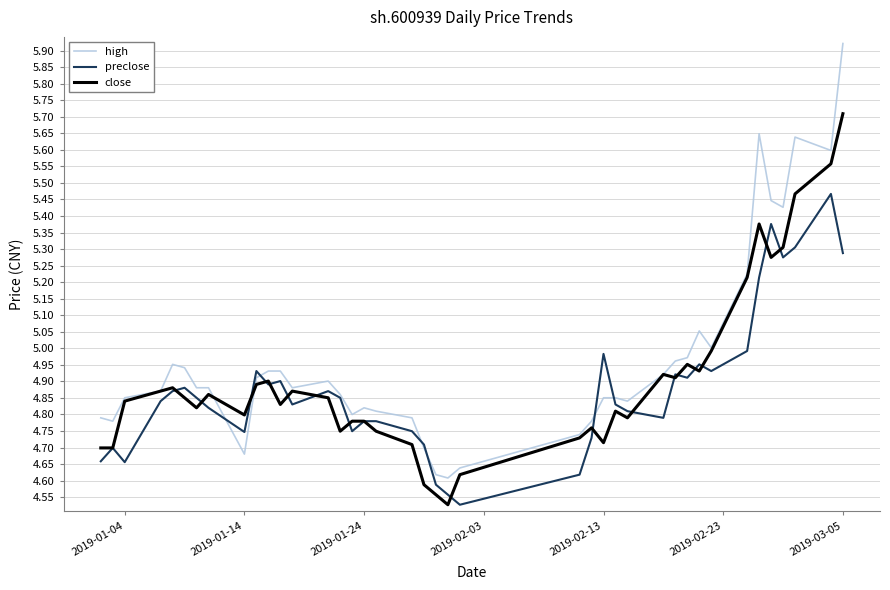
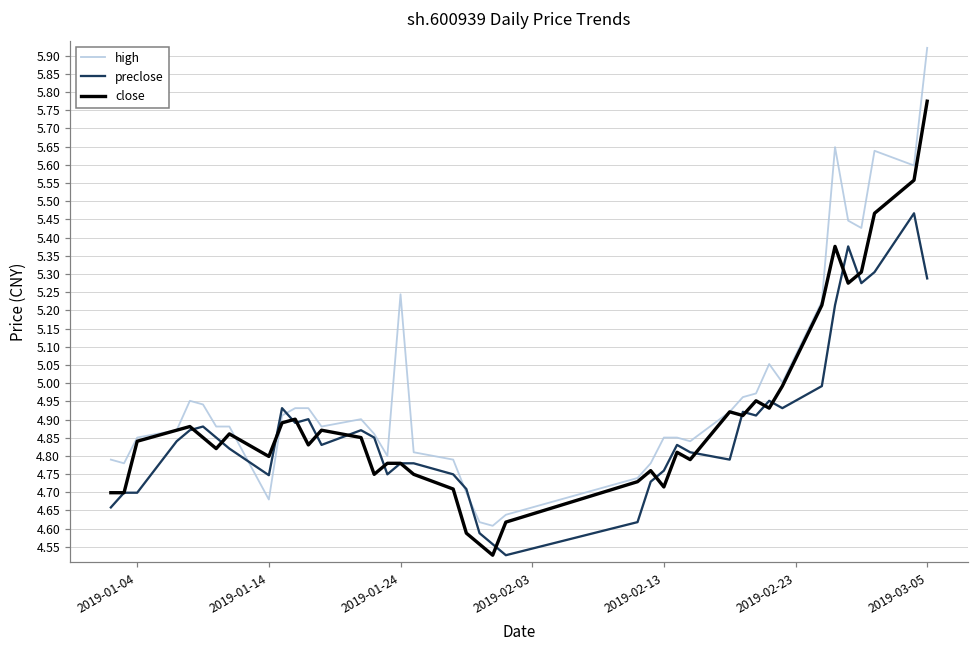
preclose, 2019-01-04: 4.66 -> 4.70
high, 2019-01-24: 4.82 -> 5.24
preclose, 2019-02-13: 4.98 -> 4.76
close, 2019-03-05: 5.71 -> 5.77
